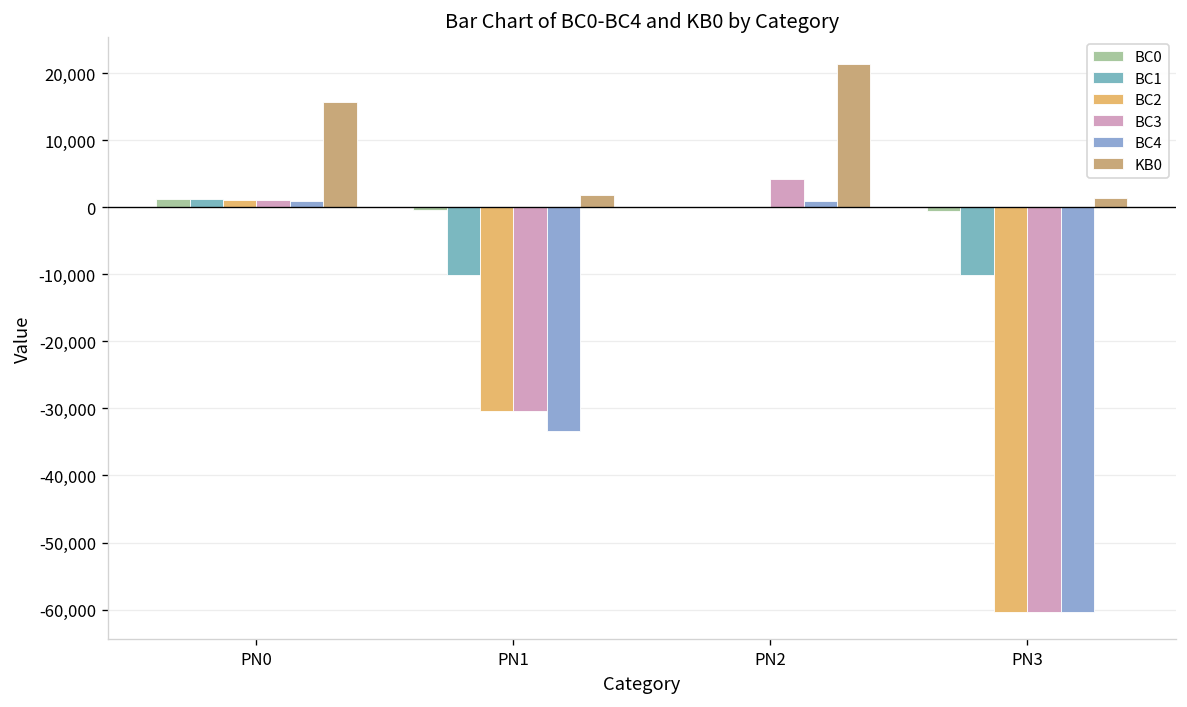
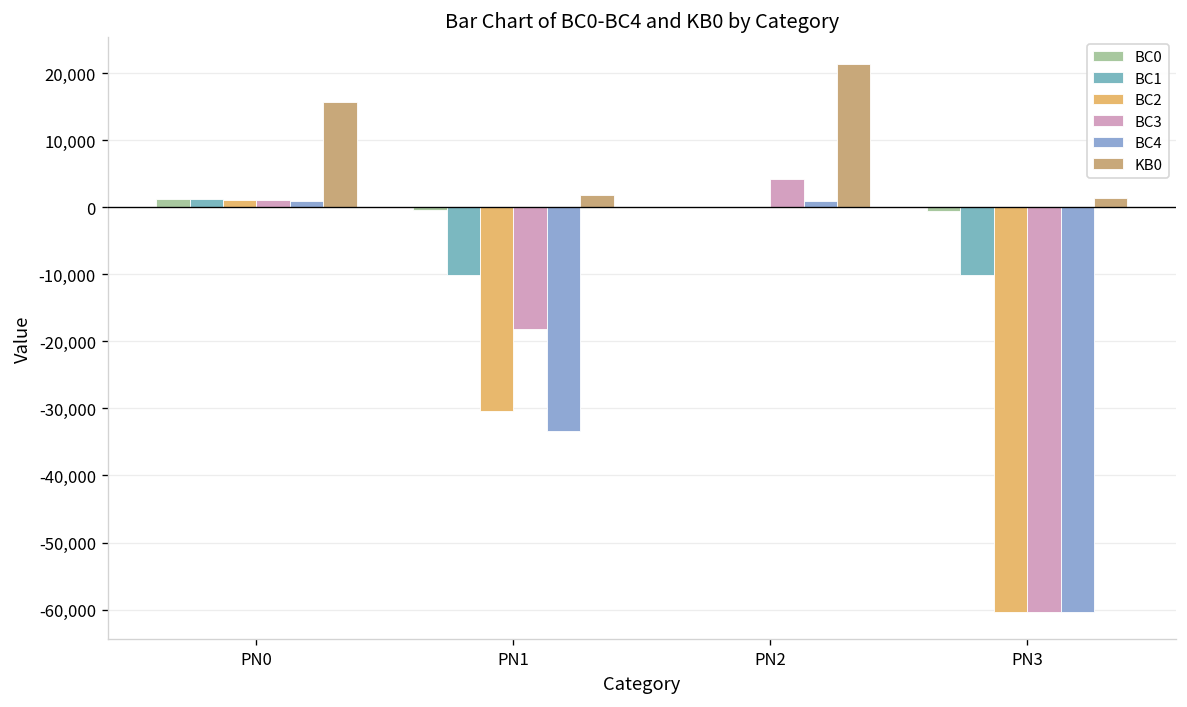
BC3, PN1: -30,000 -> -18,000
